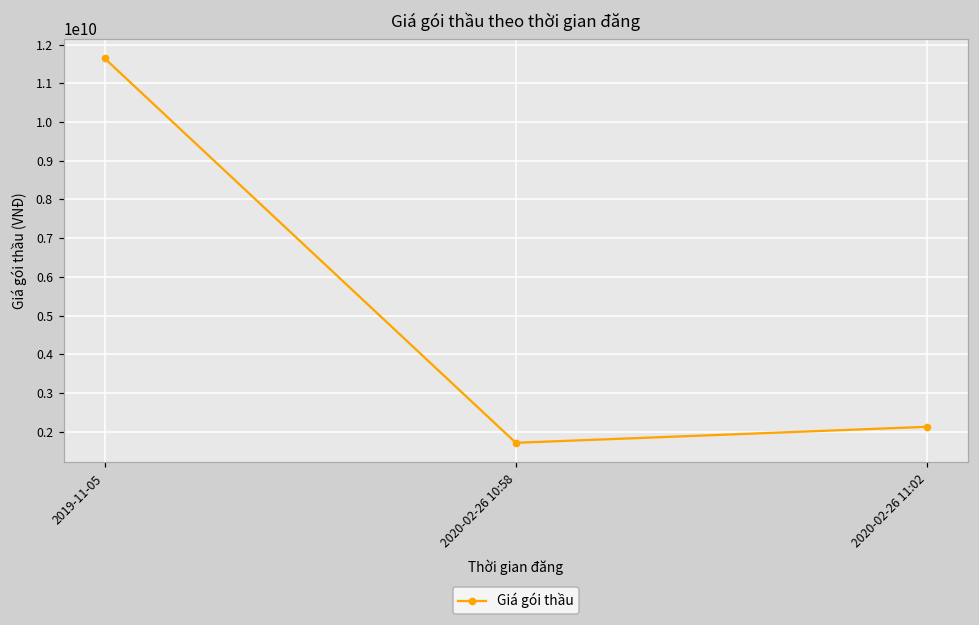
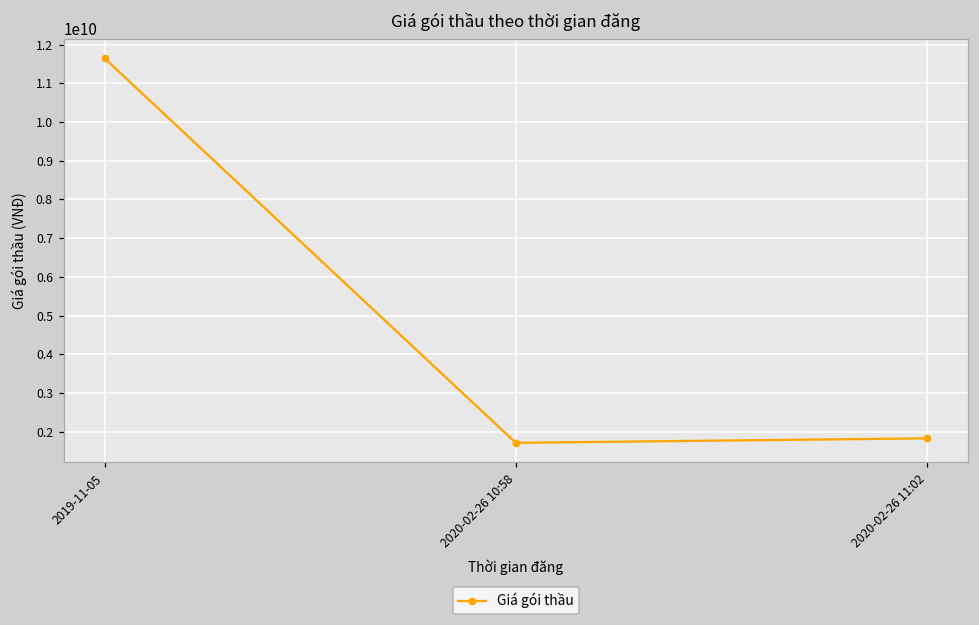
2020-02-26 11:02: 2100000000 -> 1800000000
